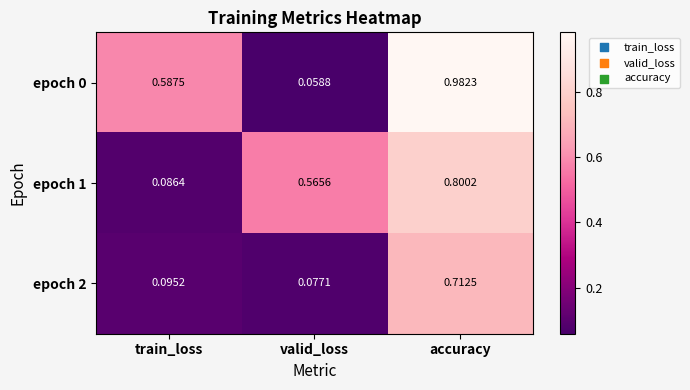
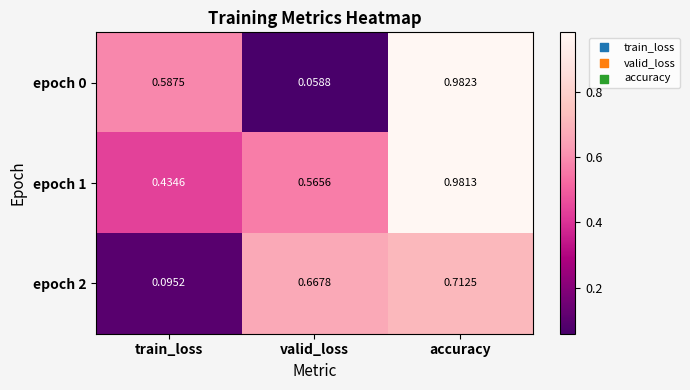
epoch 1, train_loss: 0.0864 -> 0.4346
epoch 1, accuracy: 0.8002 -> 0.9813
epoch 2, valid_loss: 0.0771 -> 0.6678
